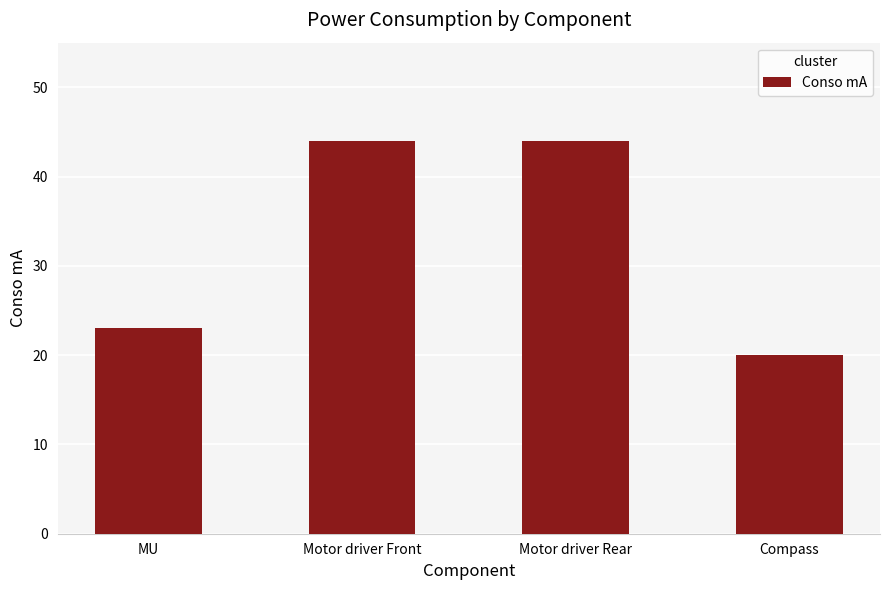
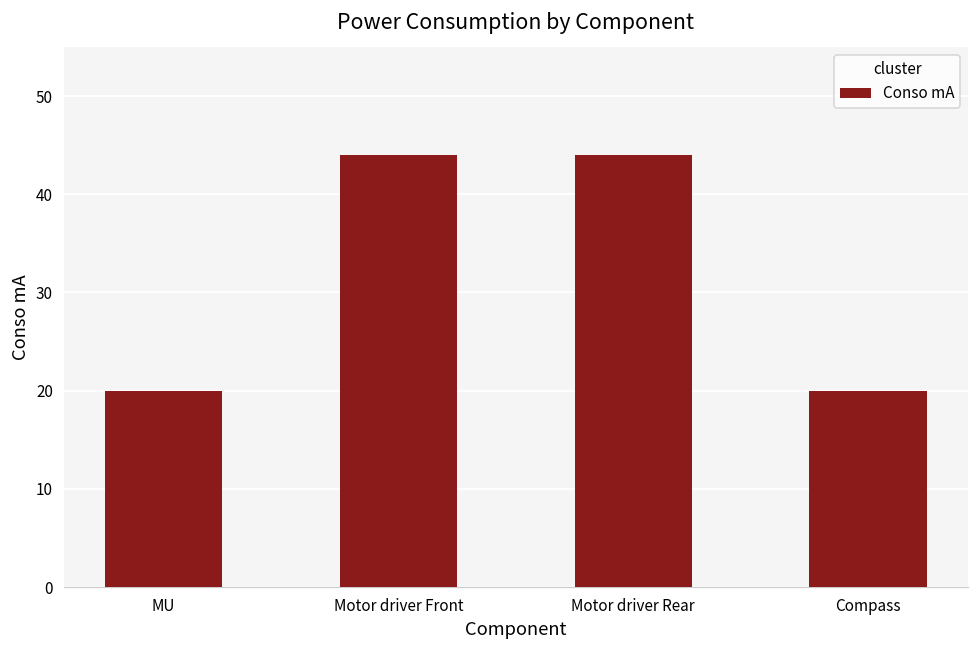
MU: 23 -> 20
